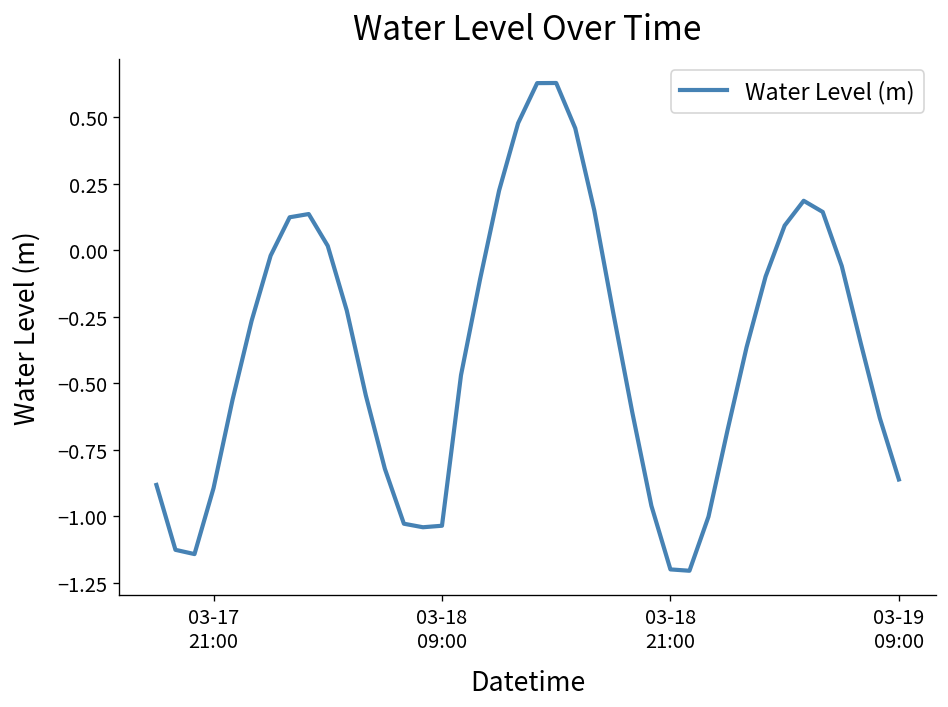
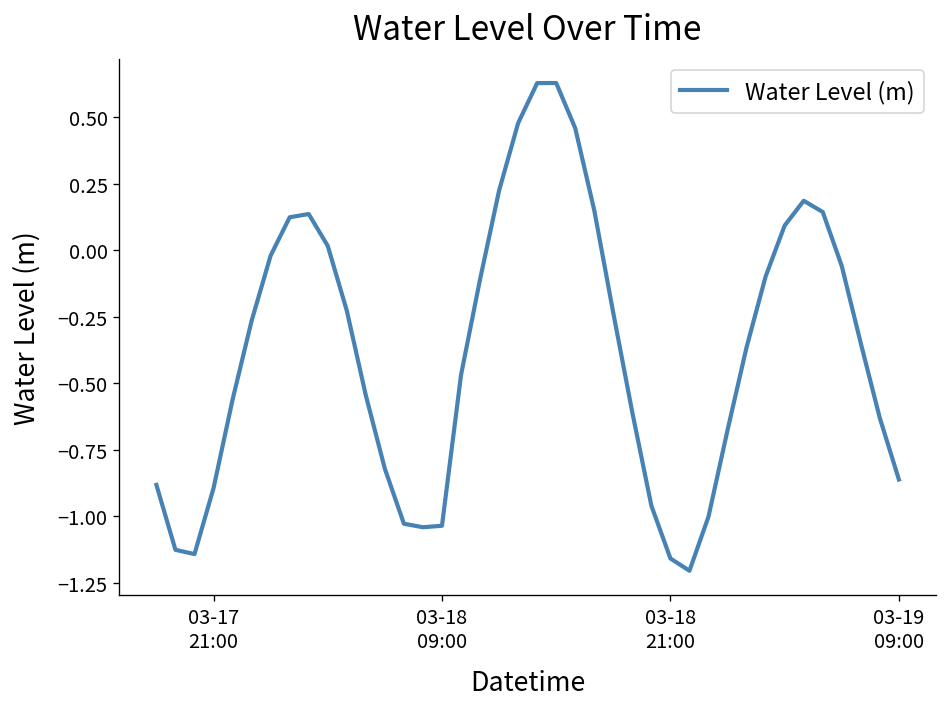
03-18 21:00: -1.20 -> -1.16
